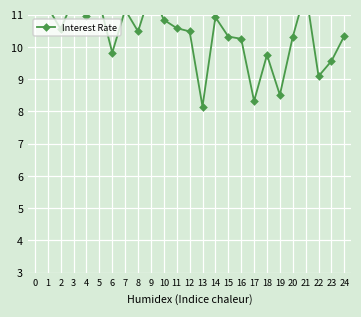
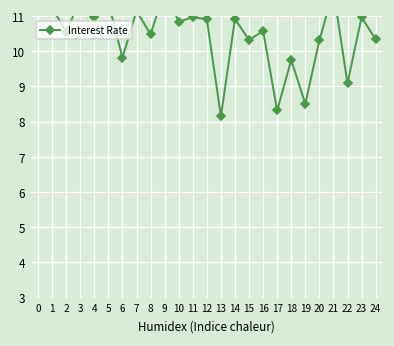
11: 10.6 -> 11.0
12: 10.5 -> 10.9
16: 10.3 -> 10.6
23: 9.6 -> 11.0
